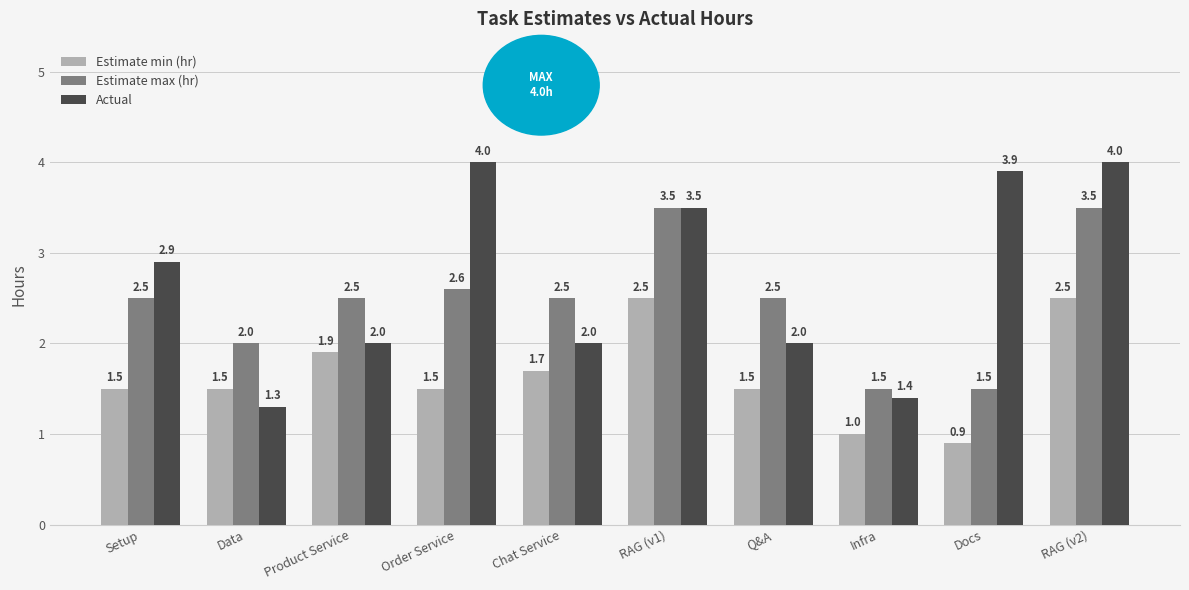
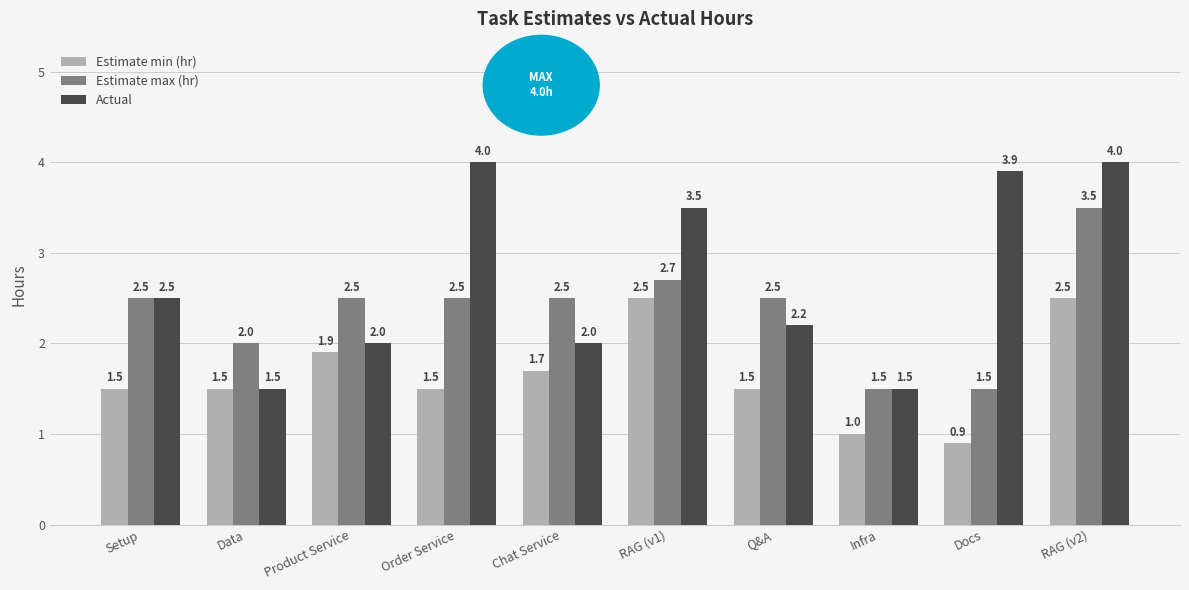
Actual, Setup: 2.9 -> 2.5
Actual, Data: 1.3 -> 1.5
Estimate max (hr), Order Service: 2.6 -> 2.5
Estimate max (hr), RAG (v1): 3.5 -> 2.7
Actual, Q&A: 2.0 -> 2.2
Actual, Infra: 1.4 -> 1.5
